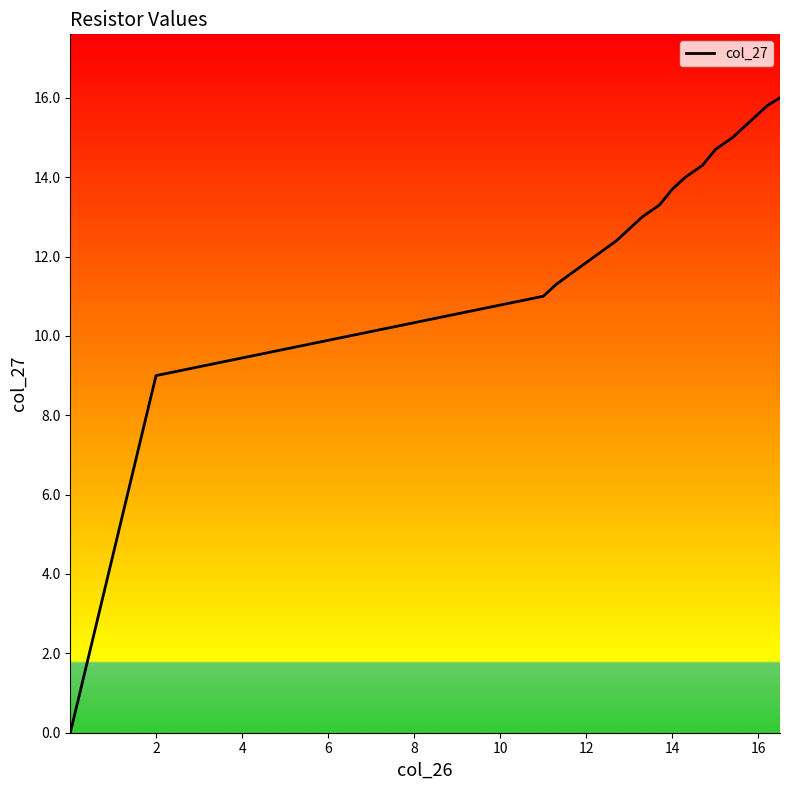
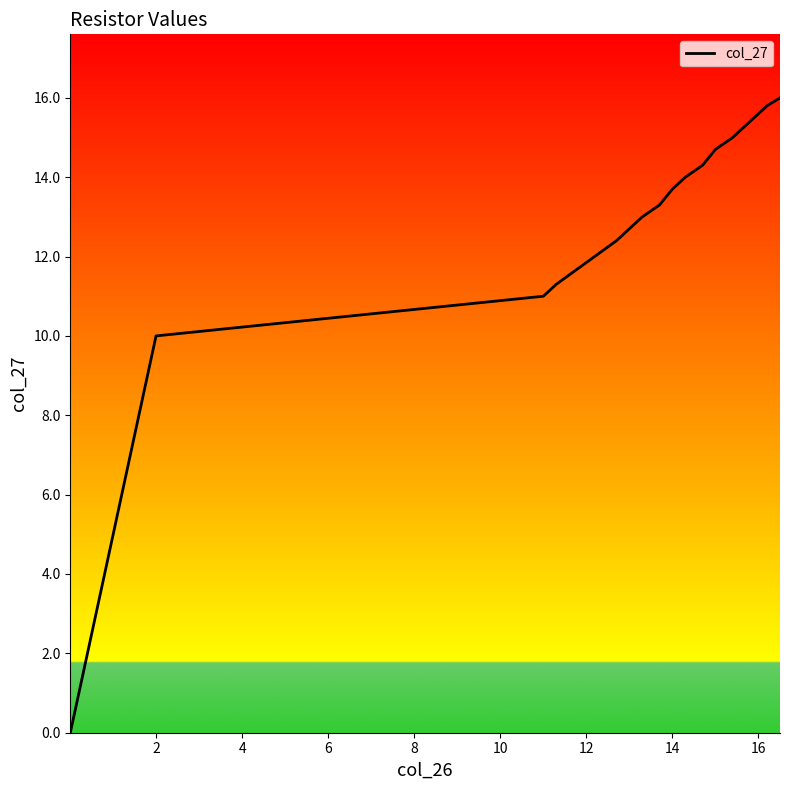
2: 9 -> 10
